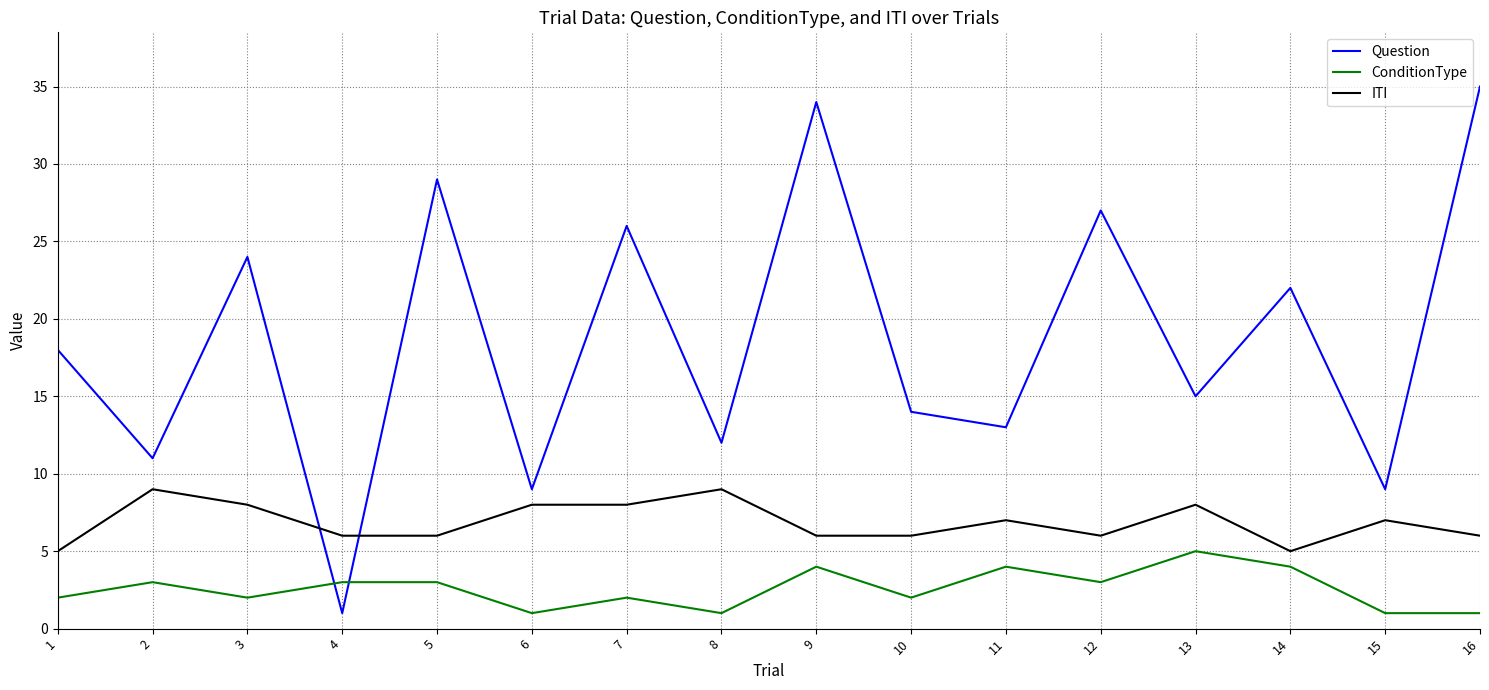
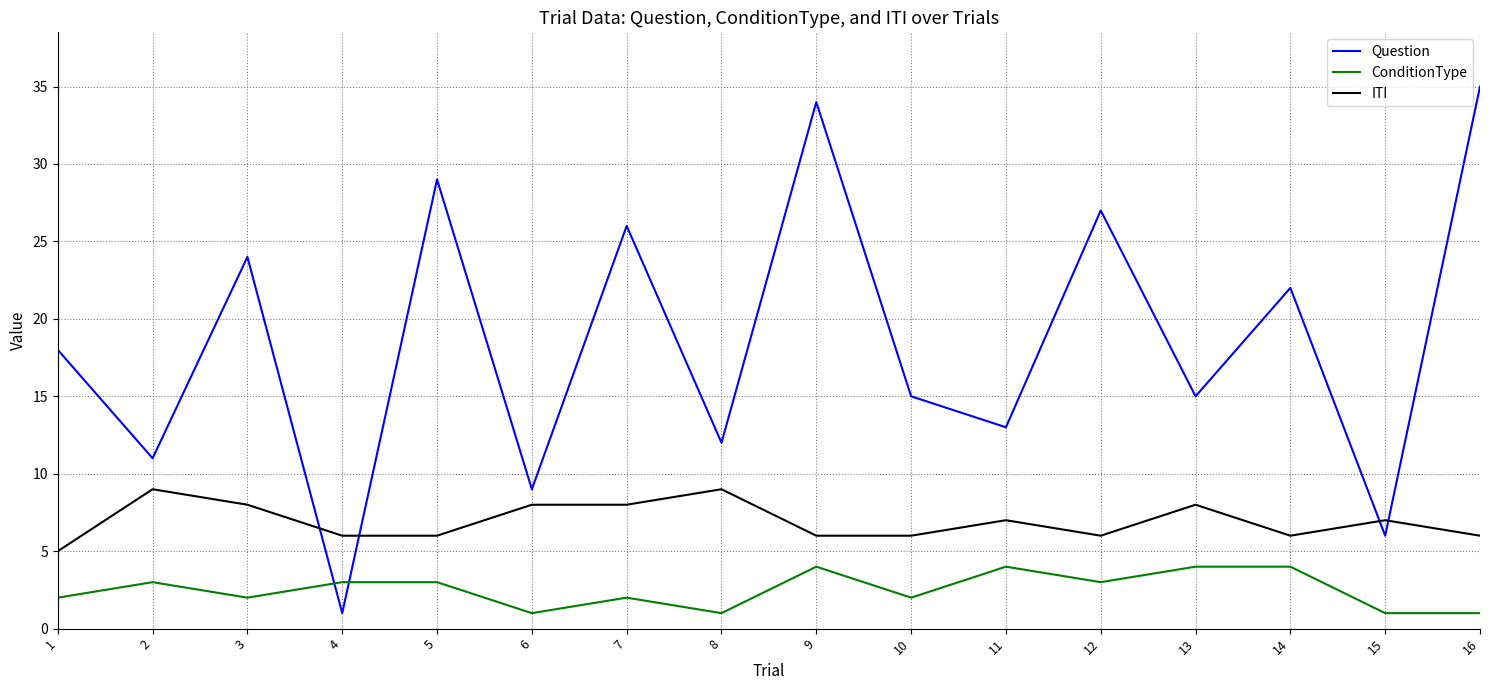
Question, 10: 14 -> 15
ConditionType, 13: 5 -> 4
ITI, 14: 5 -> 6
Question, 15: 9 -> 6
